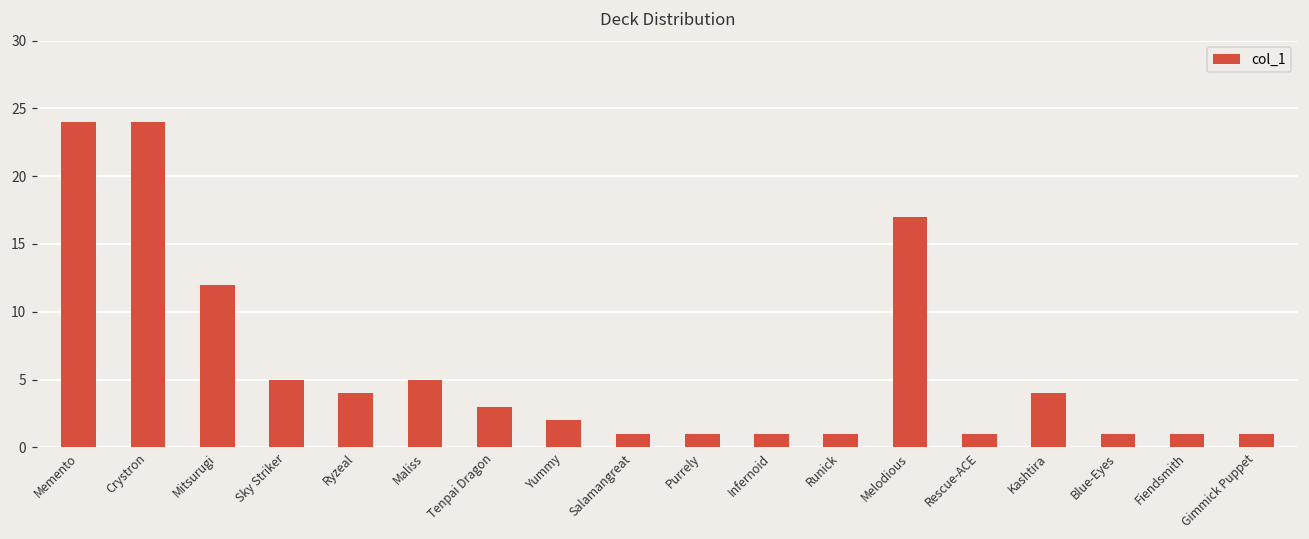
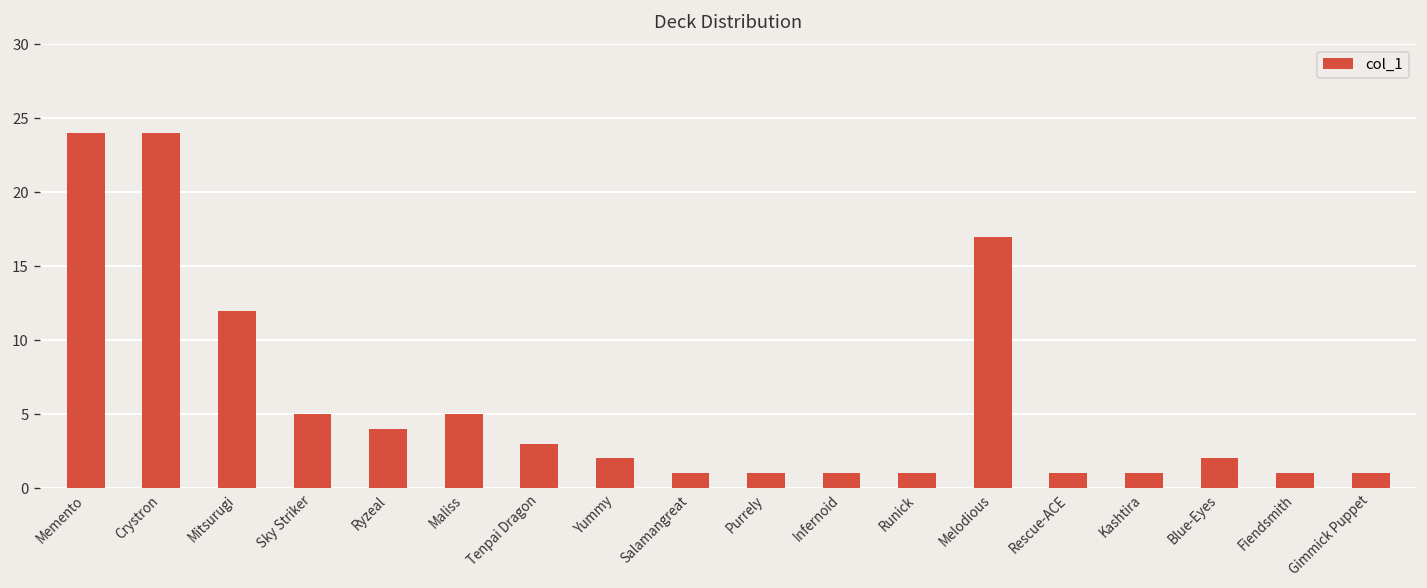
Kashtira: 4 -> 1
Blue-Eyes: 1 -> 2
